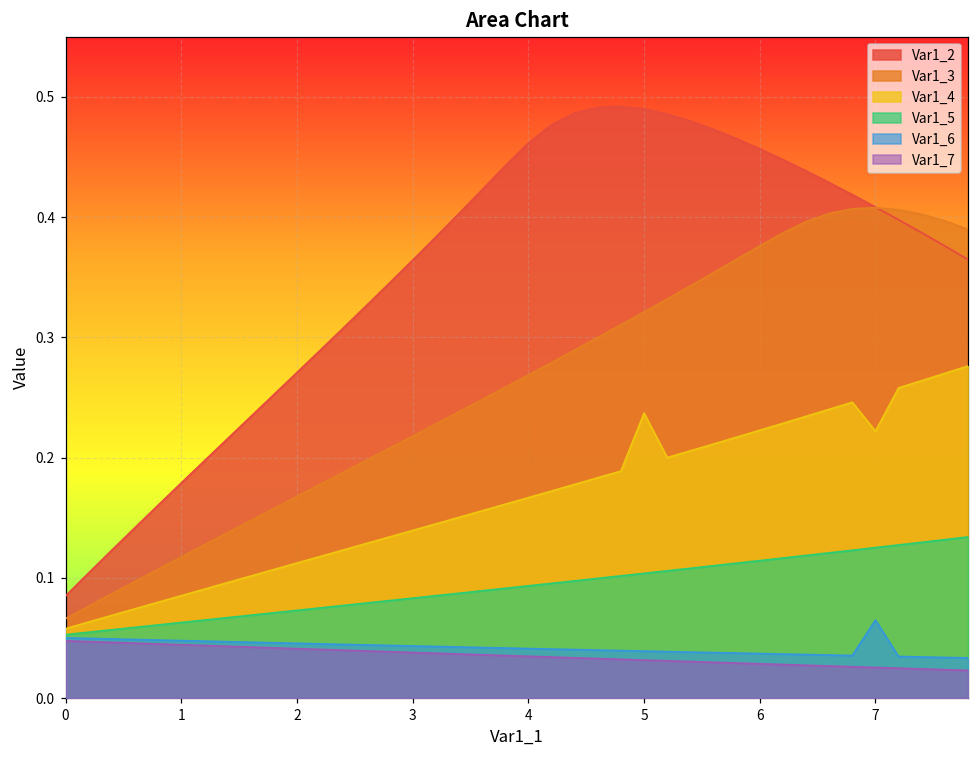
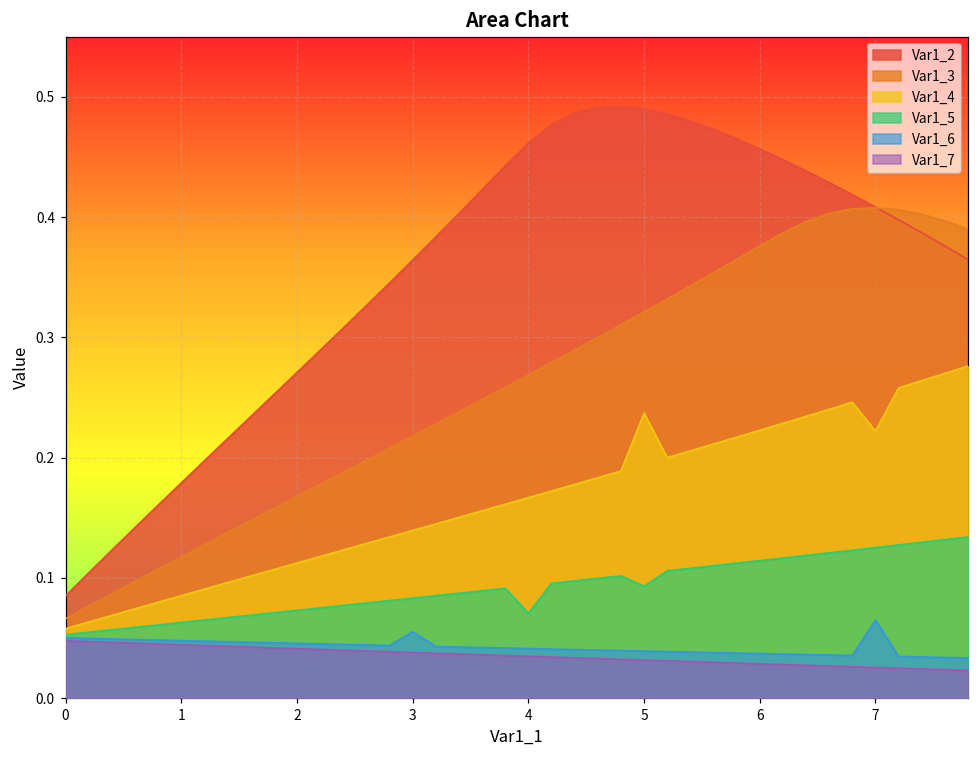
Var1_6, 3: 0.043 -> 0.055
Var1_5, 4: 0.093 -> 0.070
Var1_5, 5: 0.104 -> 0.093
